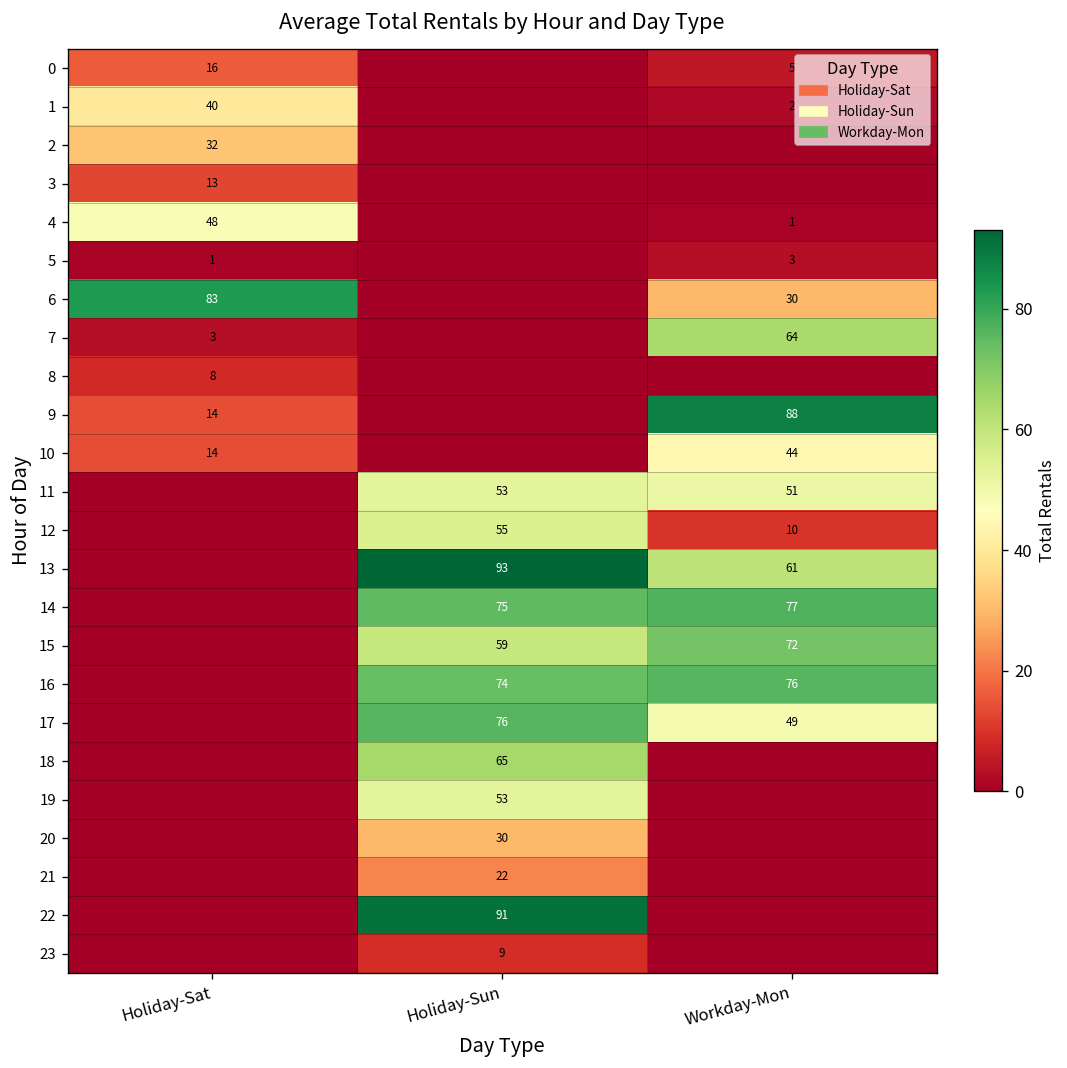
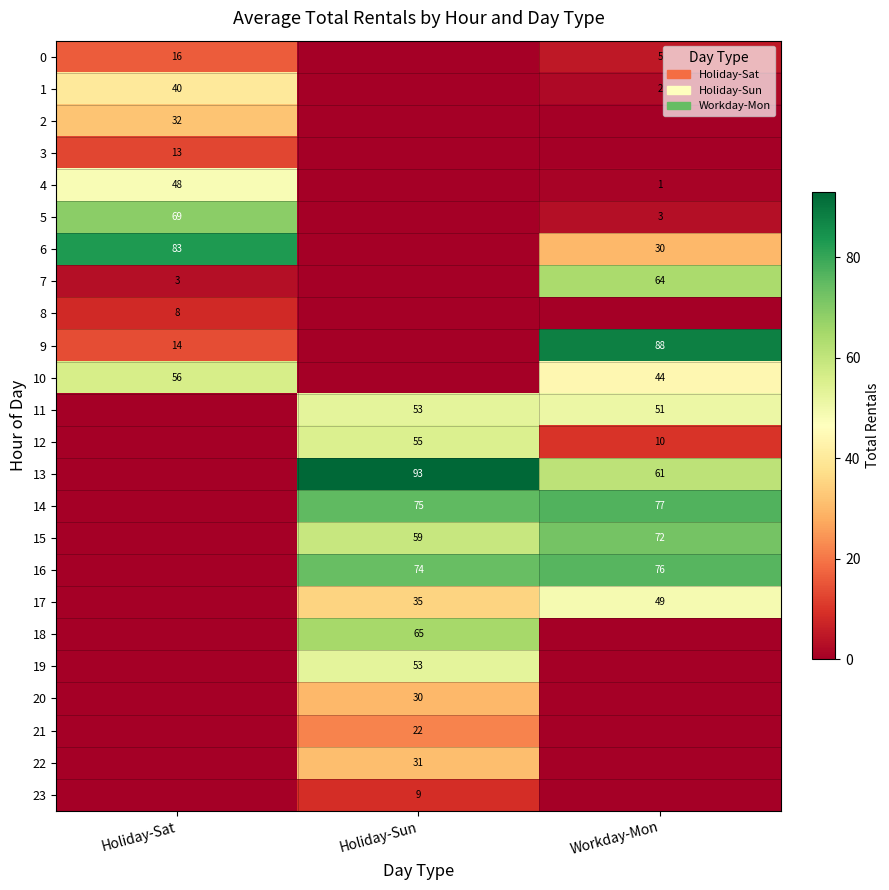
5, Holiday-Sat: 1 -> 69
10, Holiday-Sat: 14 -> 56
17, Holiday-Sun: 76 -> 35
22, Holiday-Sun: 91 -> 31
